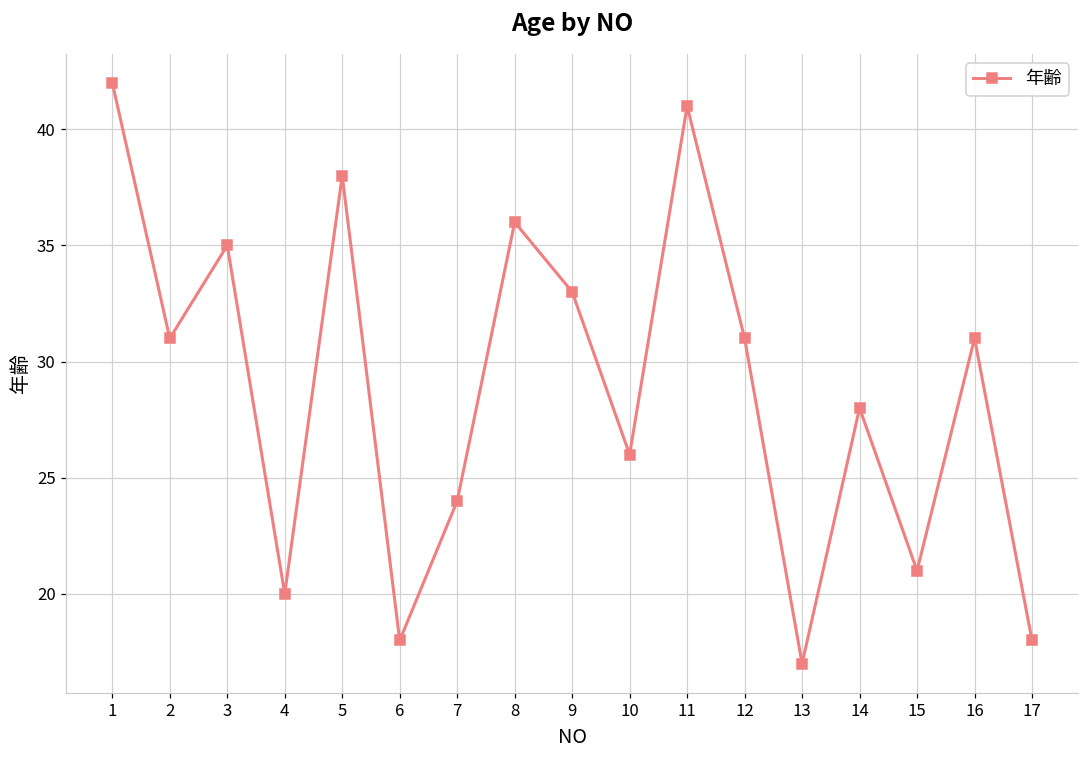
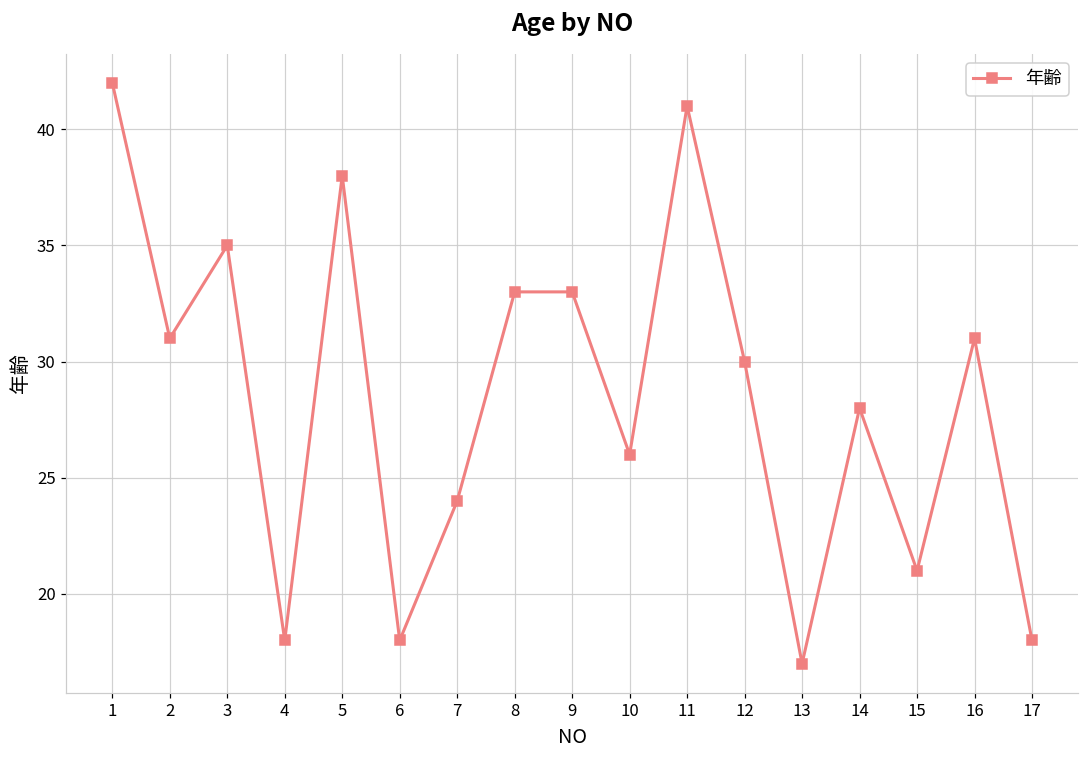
4: 20 -> 18
8: 36 -> 33
12: 31 -> 30
